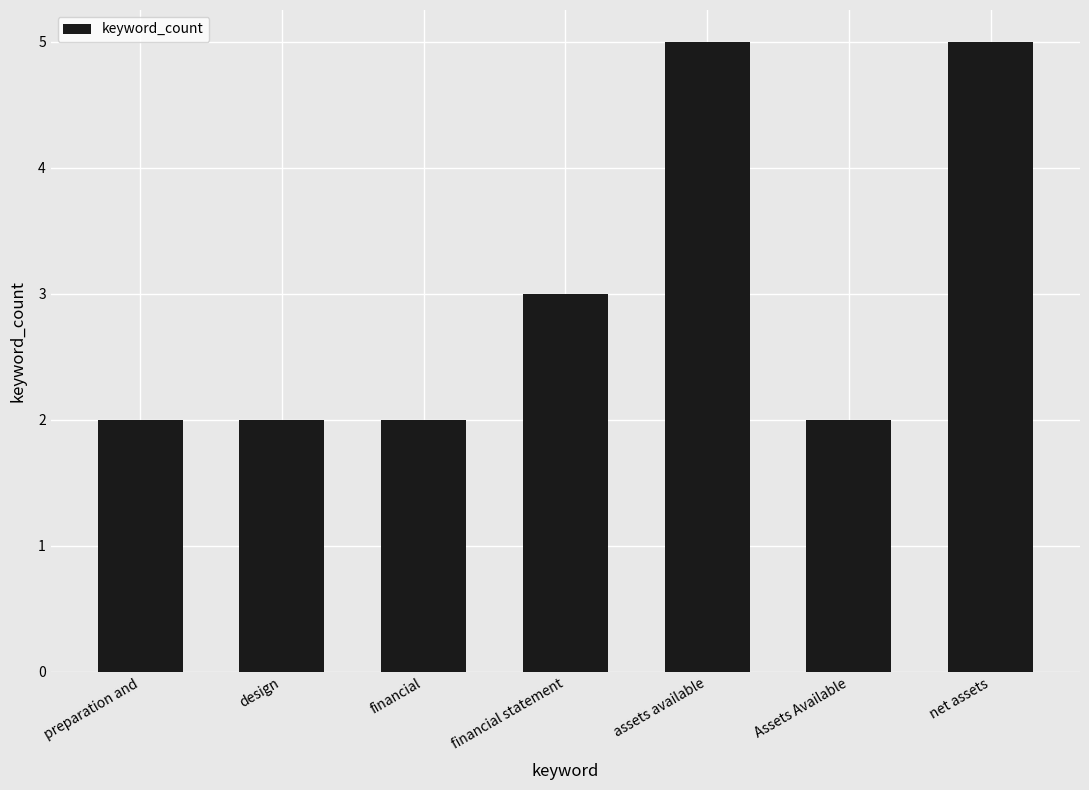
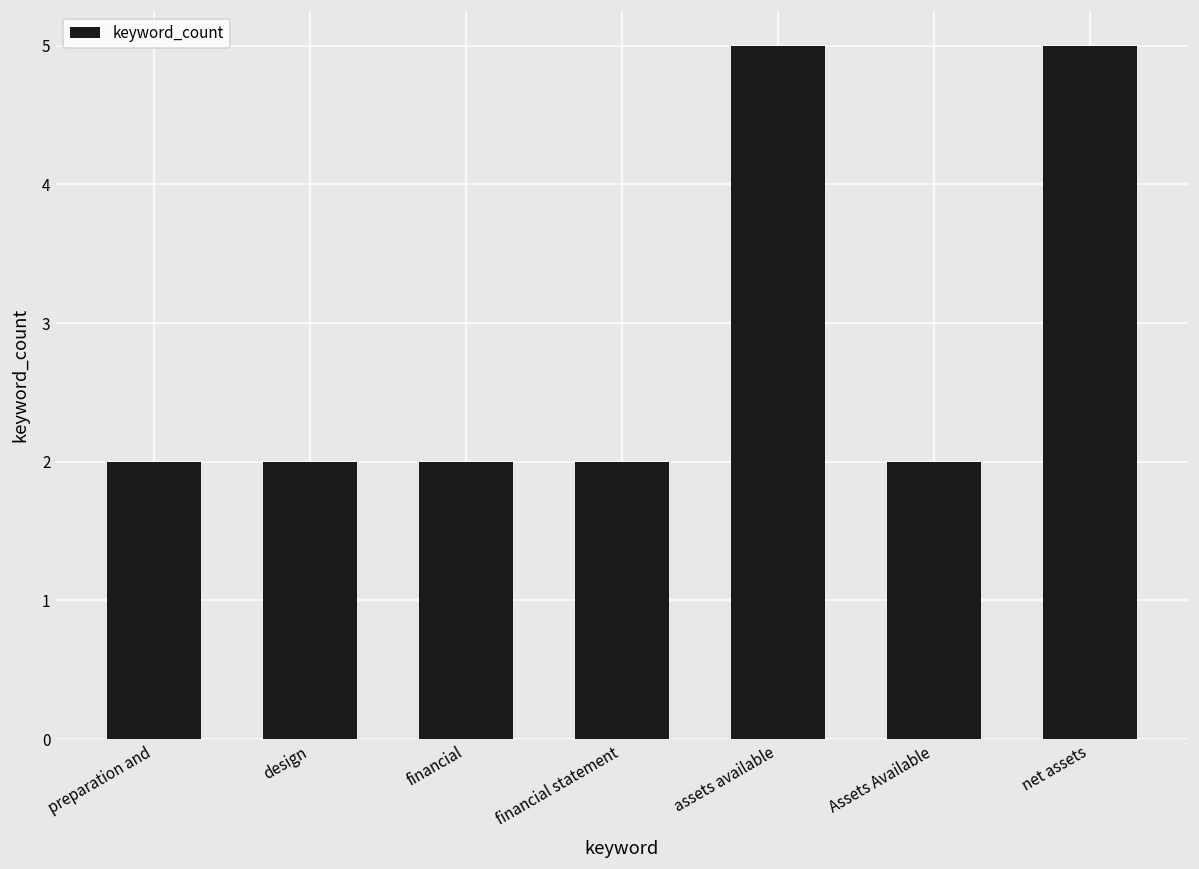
financial statement: 3 -> 2
